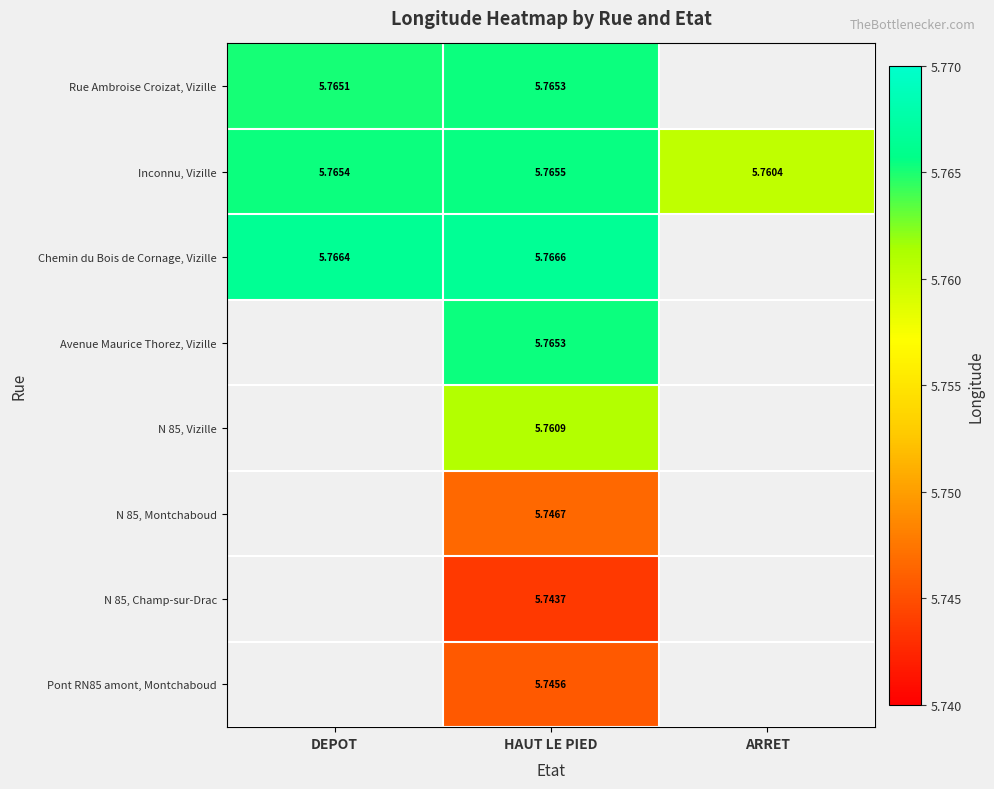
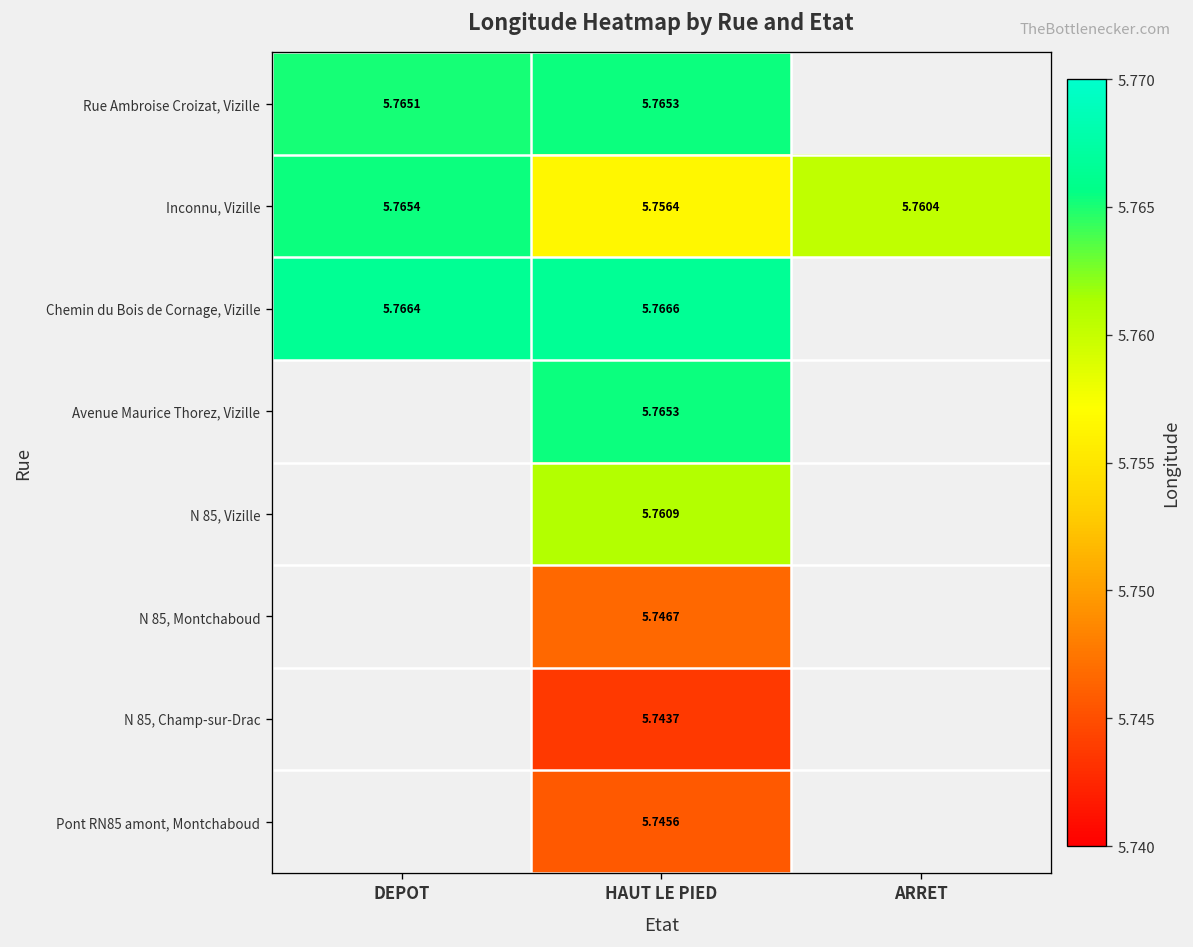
Inconnu, Vizille, HAUT LE PIED: 5.7655 -> 5.7564
